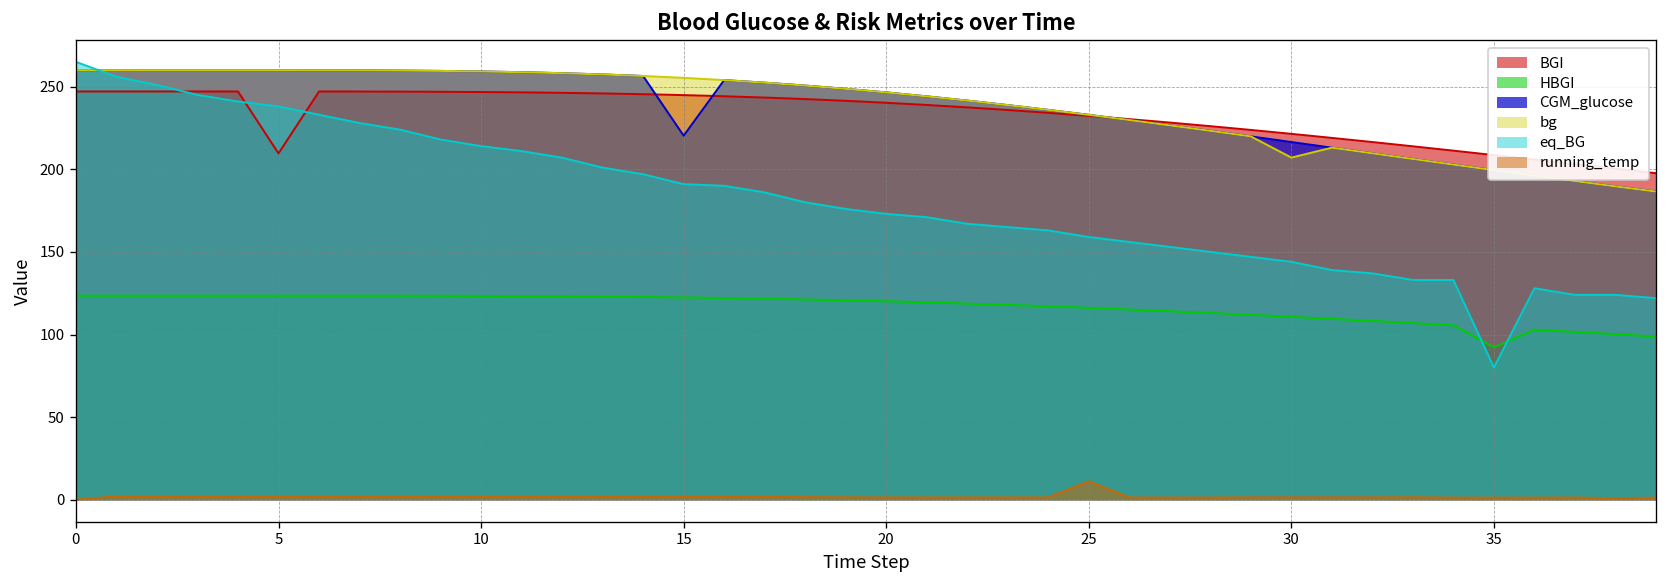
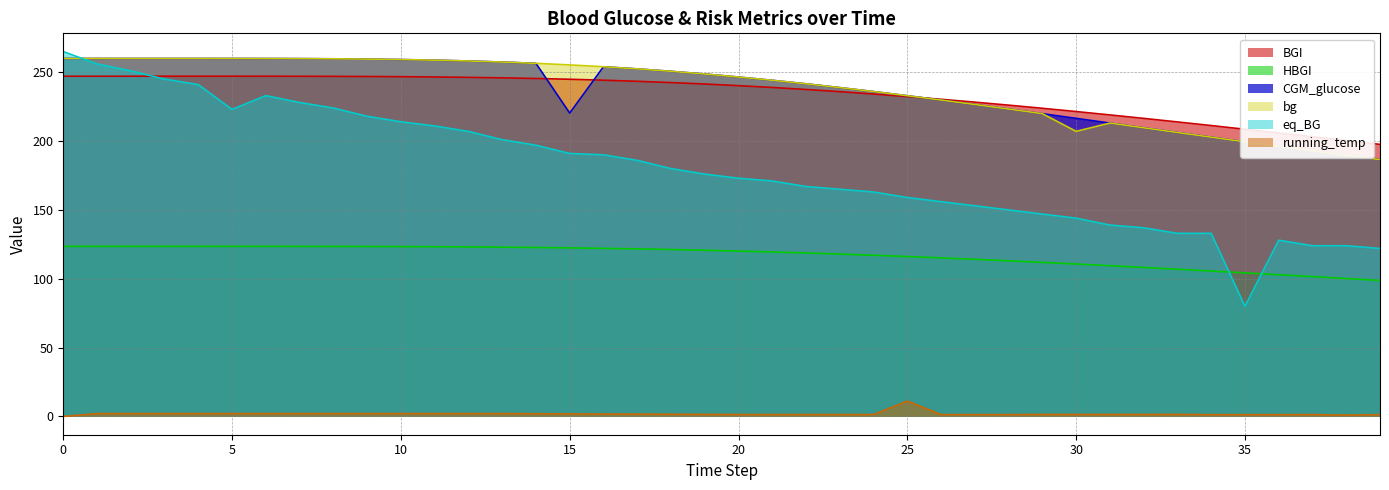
BGI, 5: 210 -> 247
eq_BG, 5: 238 -> 223
HBGI, 35: 92 -> 104
